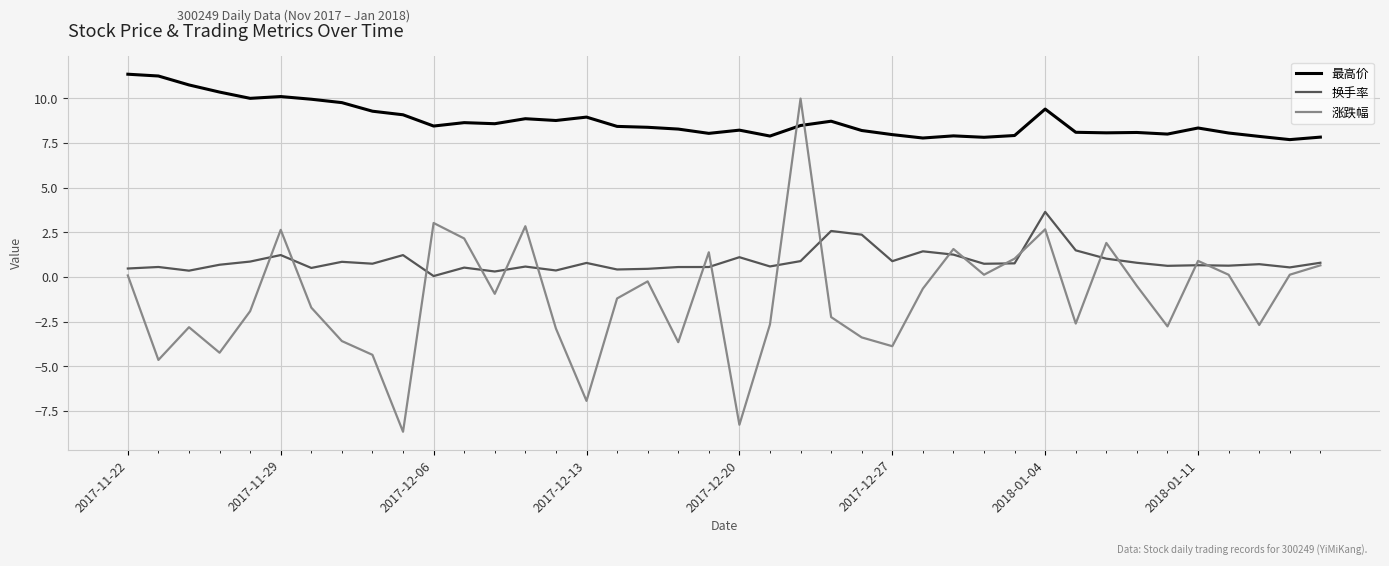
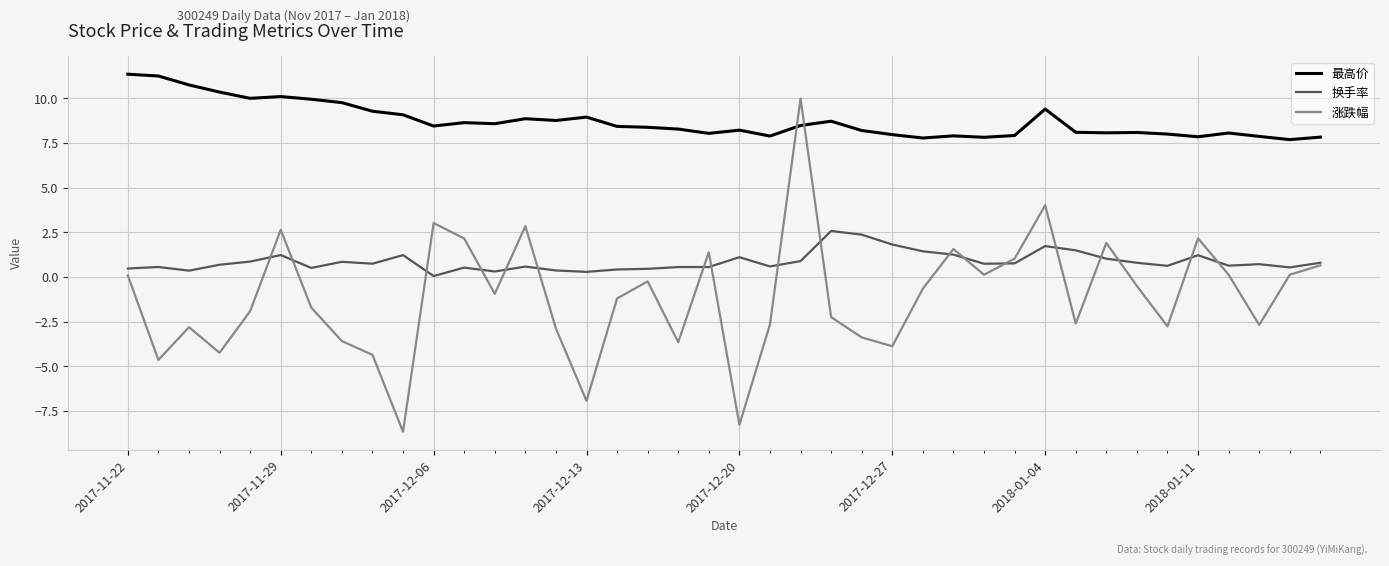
换手率, 2017-12-13: 0.8 -> 0.3
换手率, 2017-12-27: 0.9 -> 1.8
换手率, 2018-01-04: 3.6 -> 1.7
涨跌幅, 2018-01-04: 2.7 -> 4.0
最高价, 2018-01-11: 8.3 -> 7.9
换手率, 2018-01-11: 0.7 -> 1.2
涨跌幅, 2018-01-11: 0.9 -> 2.2
